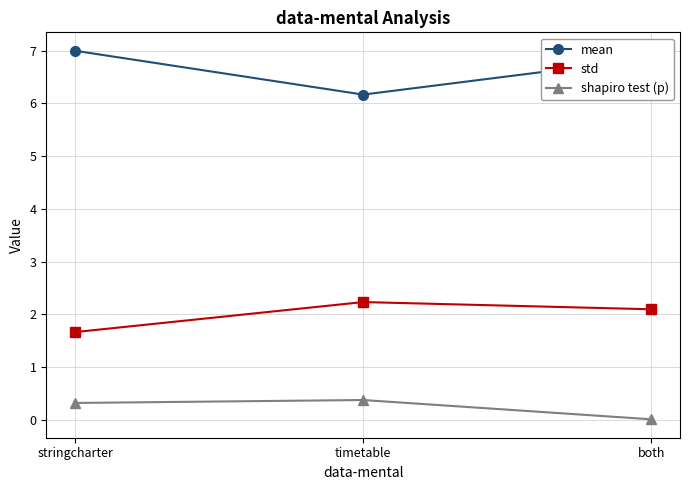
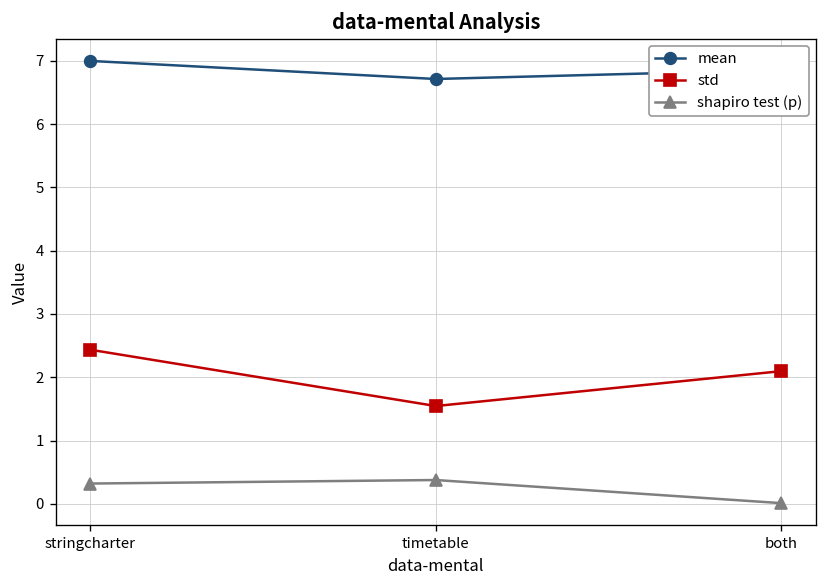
std, stringcharter: 1.7 -> 2.4
mean, timetable: 6.2 -> 6.7
std, timetable: 2.2 -> 1.5
